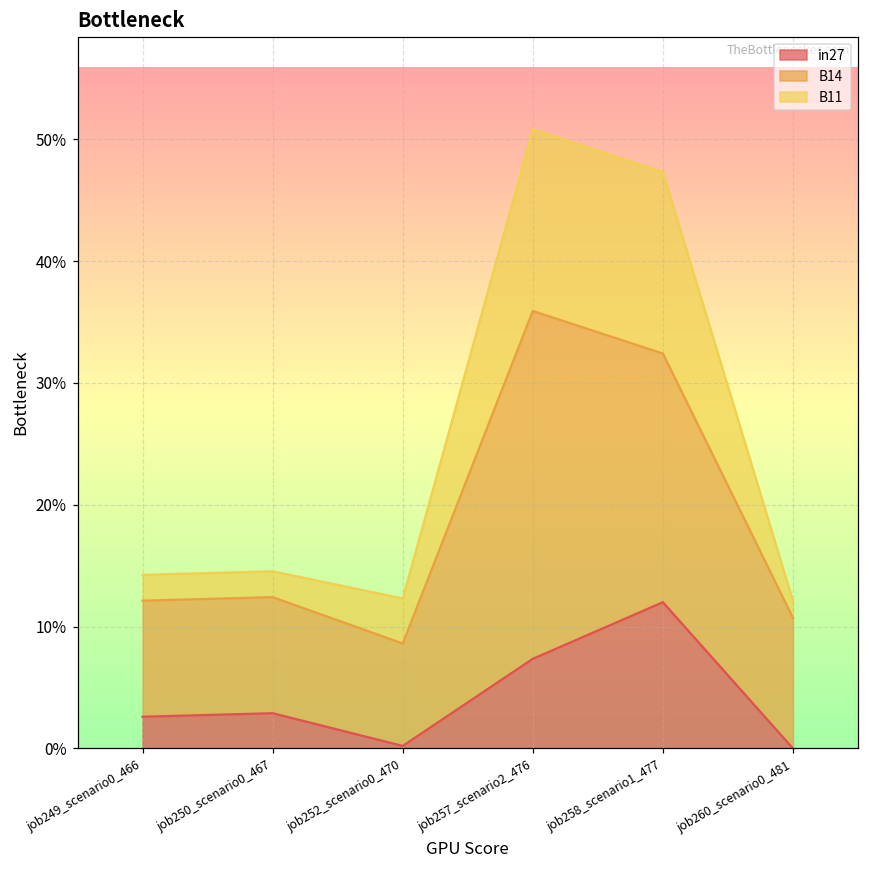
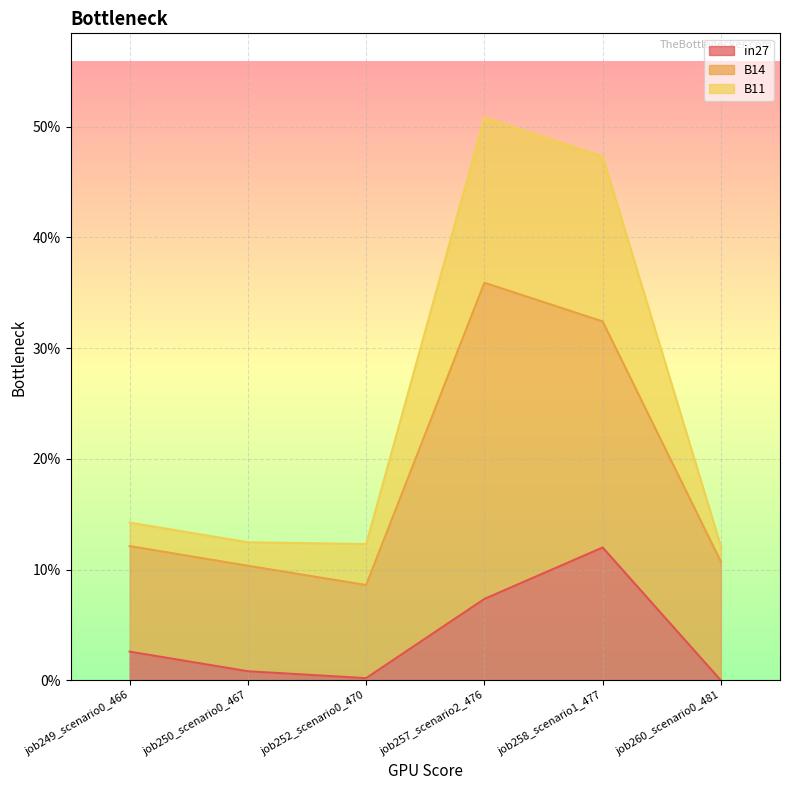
in27, job250_scenario0_467: 2.9% -> 0.8%
